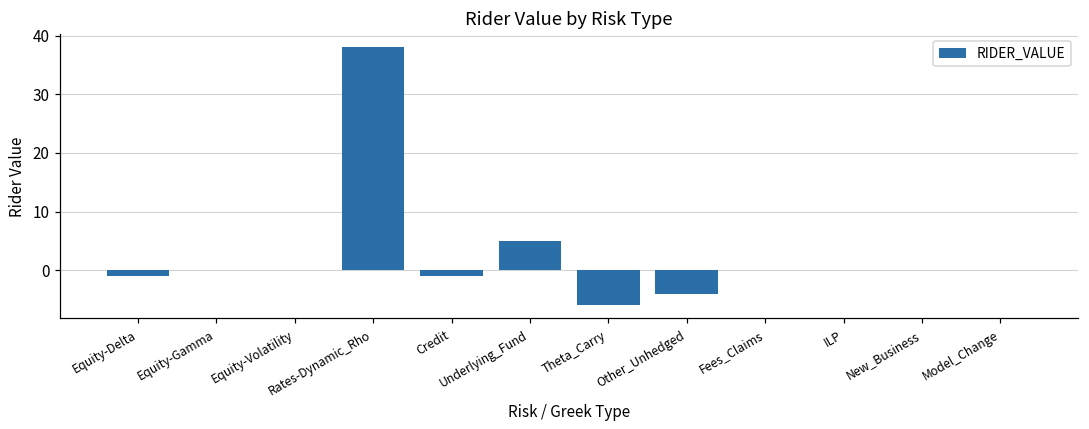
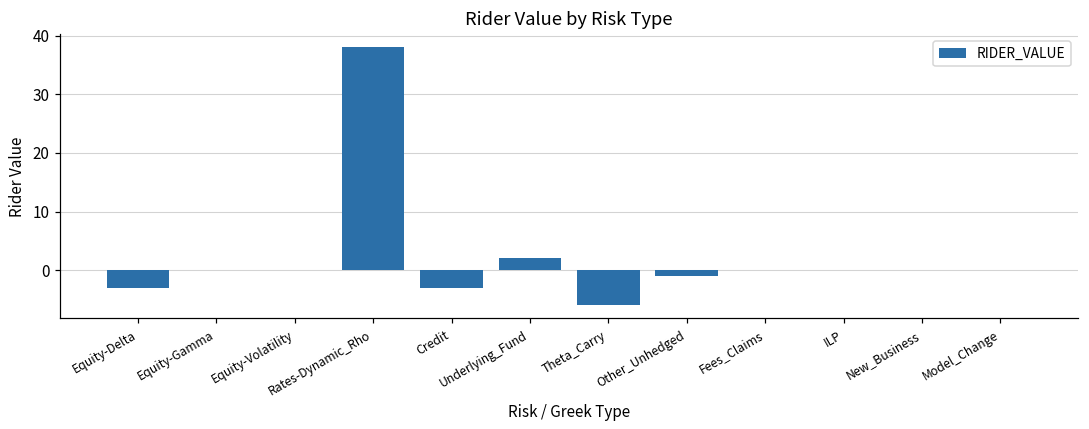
Equity-Delta: -1 -> -3
Credit: -1 -> -3
Underlying_Fund: 5 -> 2
Other_Unhedged: -4 -> -1
